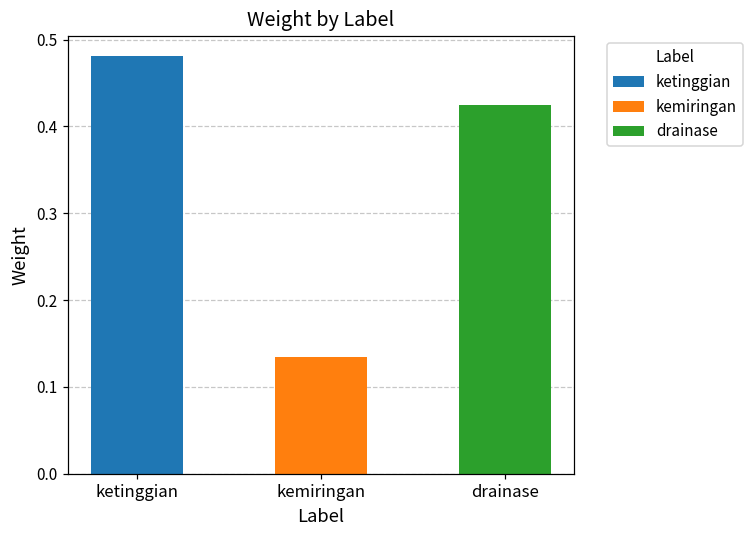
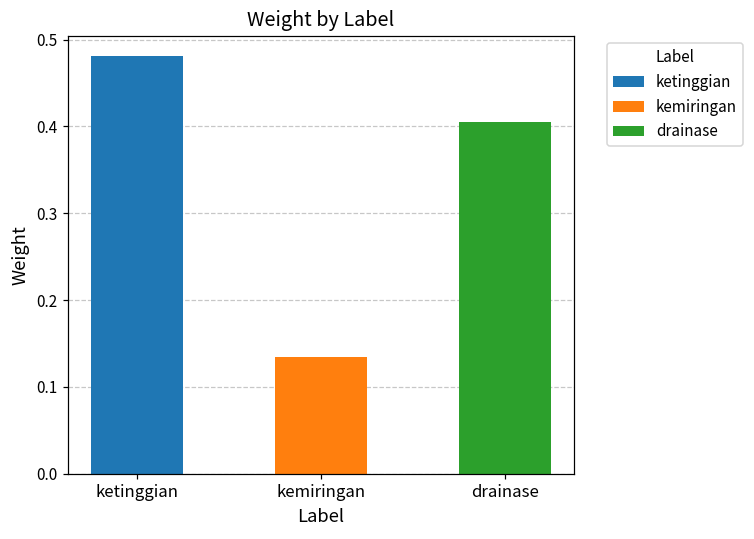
drainase: 0.43 -> 0.41
